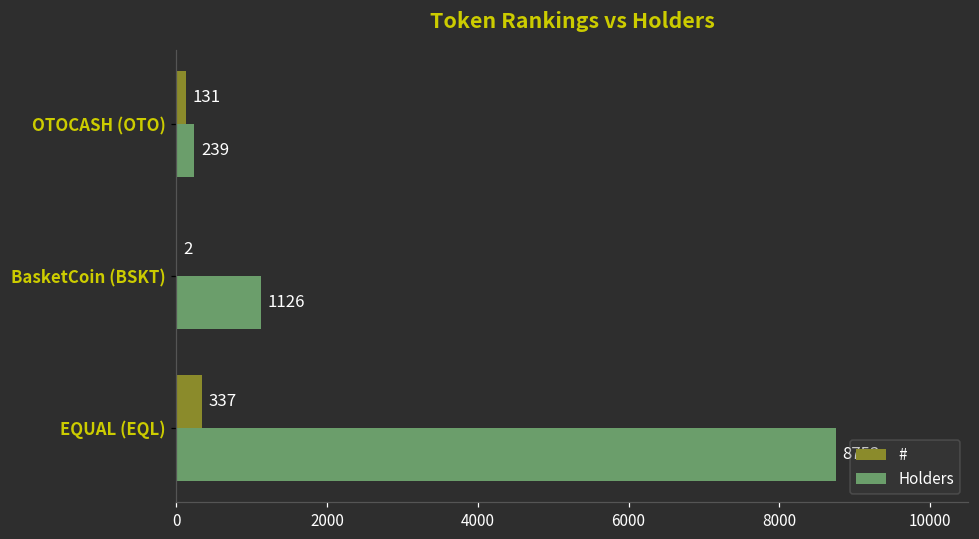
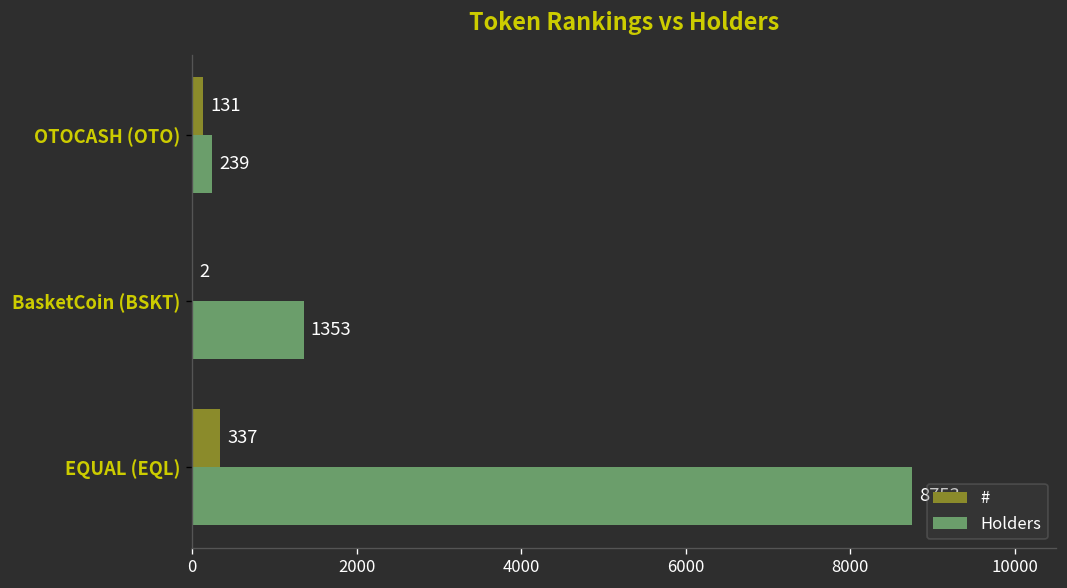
Holders, BasketCoin (BSKT): 1126 -> 1353
